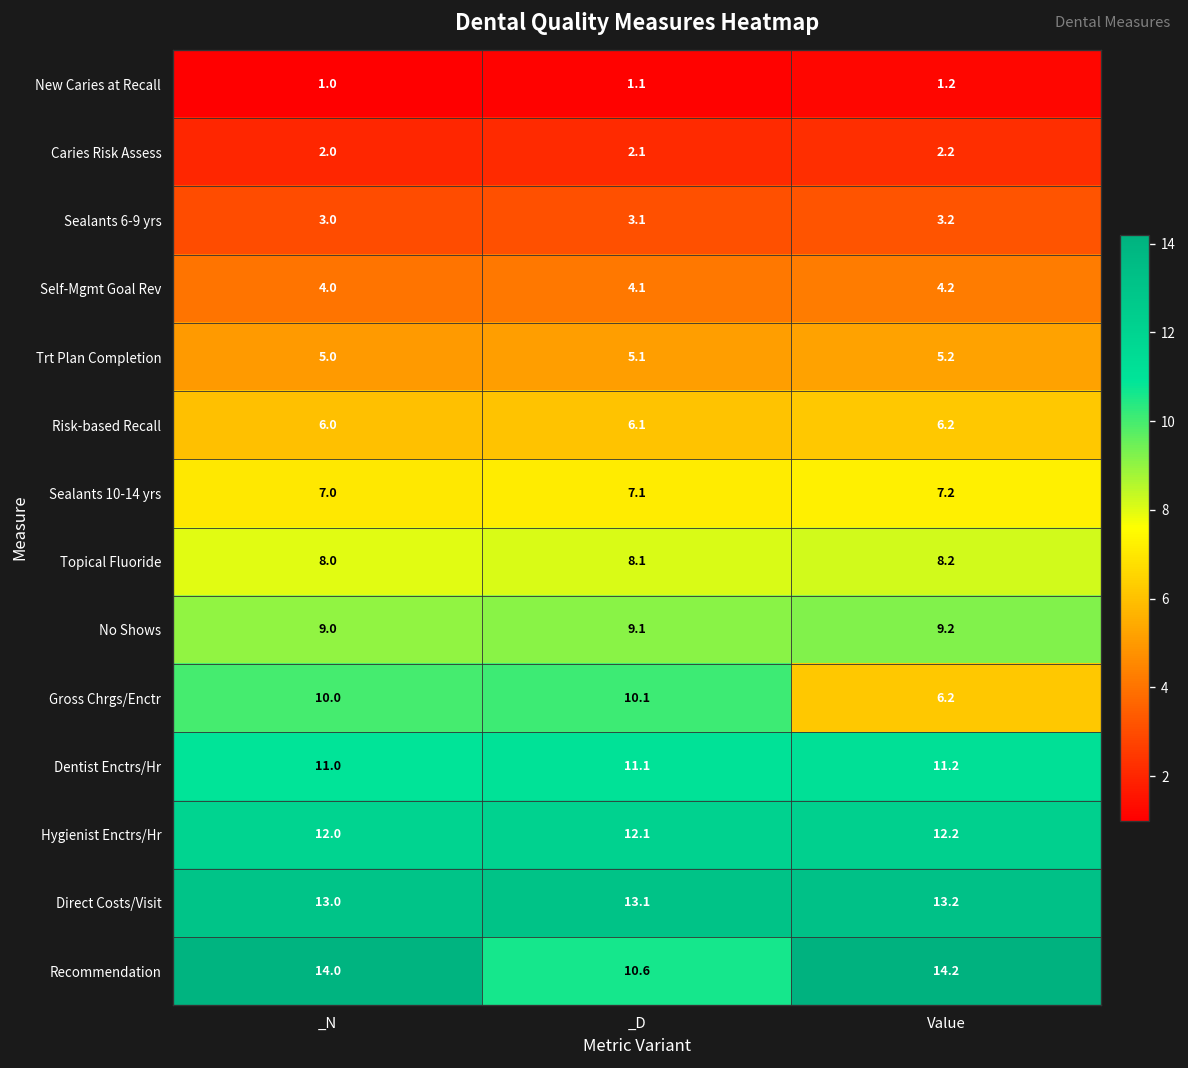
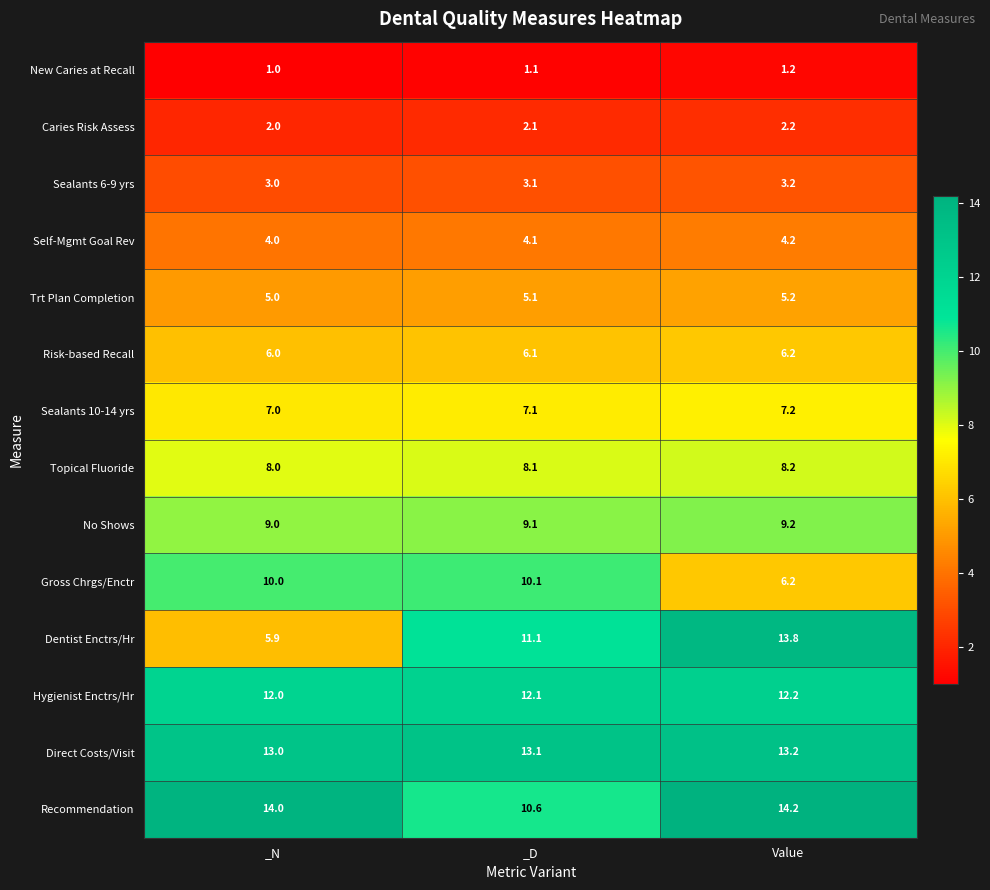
Dentist Enctrs/Hr, _N: 11.0 -> 5.9
Dentist Enctrs/Hr, Value: 11.2 -> 13.8
